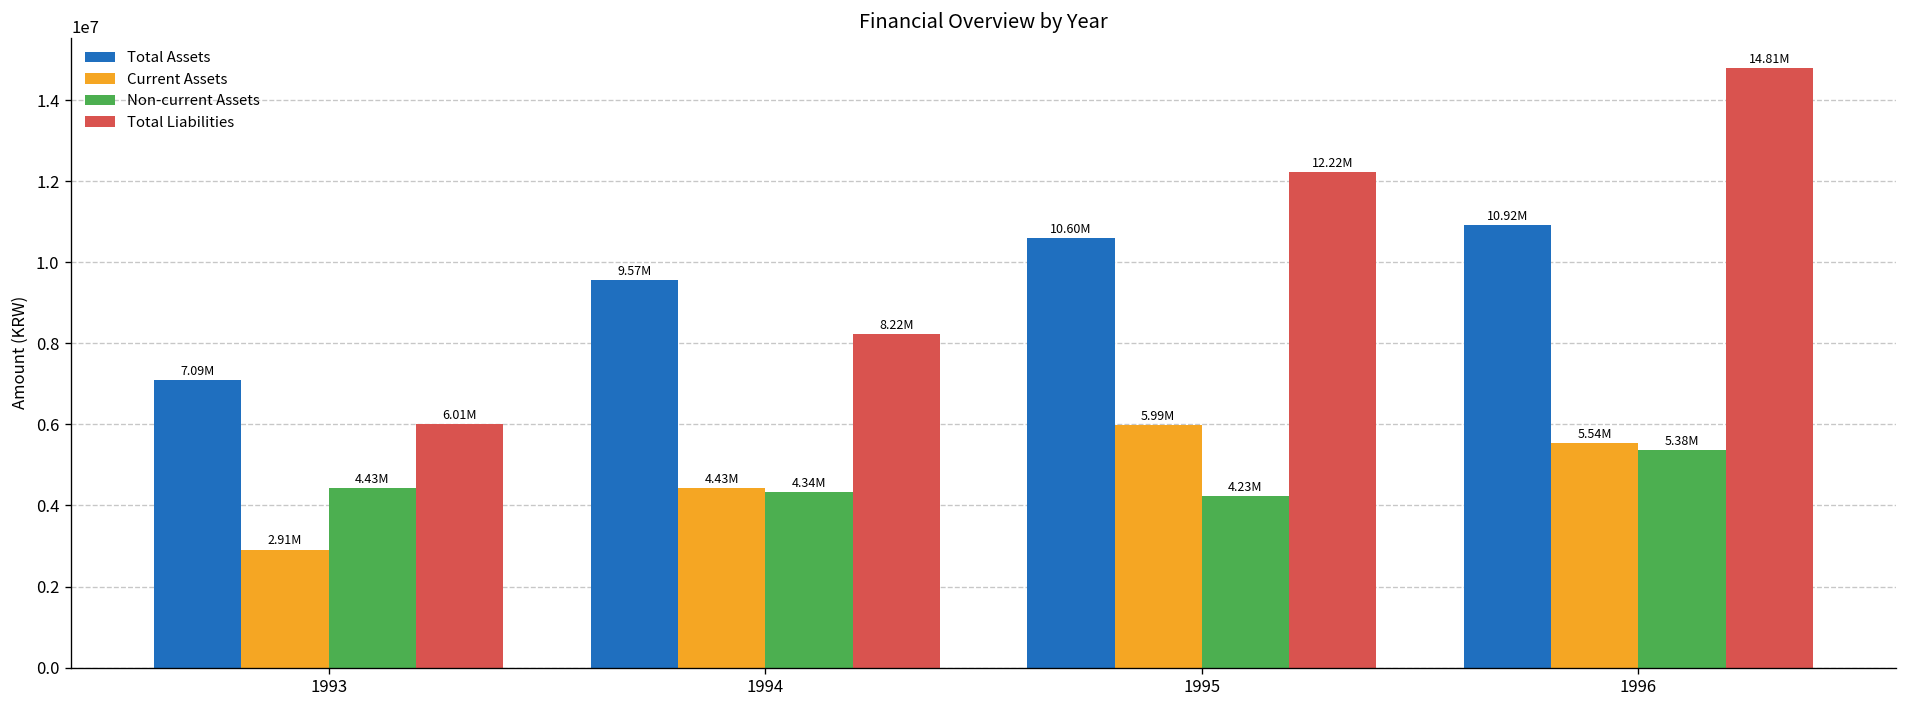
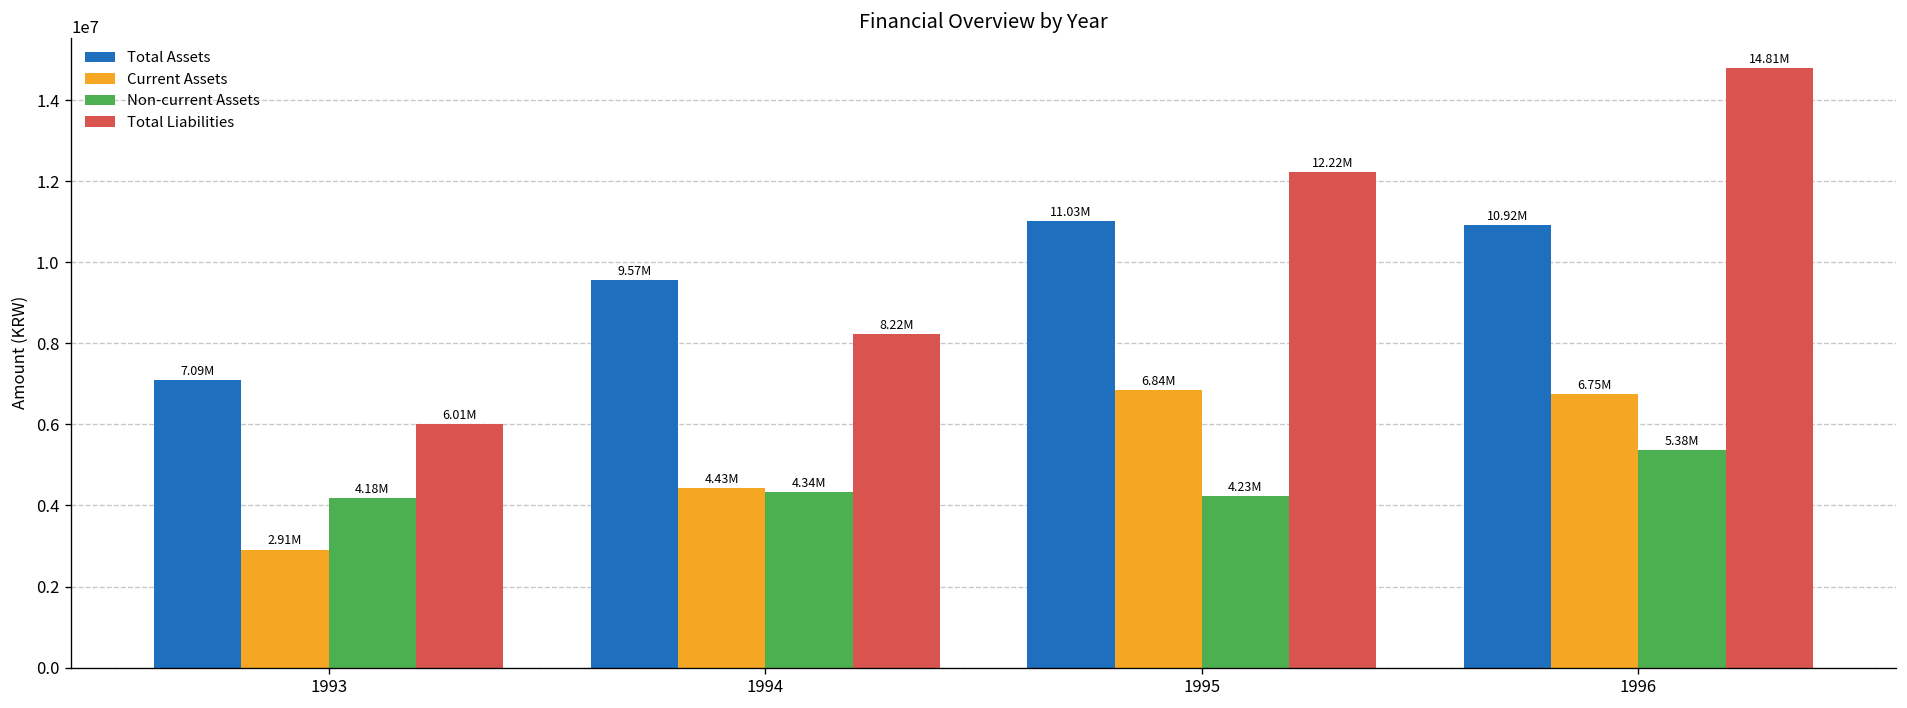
Non-current Assets, 1993: 4.43M -> 4.18M
Total Assets, 1995: 10.60M -> 11.03M
Current Assets, 1995: 5.99M -> 6.84M
Current Assets, 1996: 5.54M -> 6.75M
